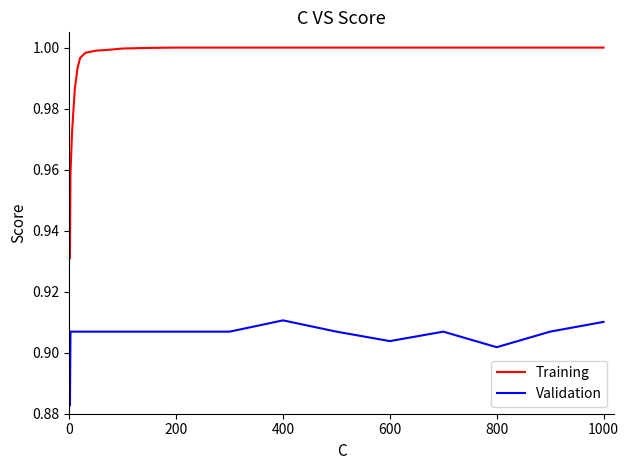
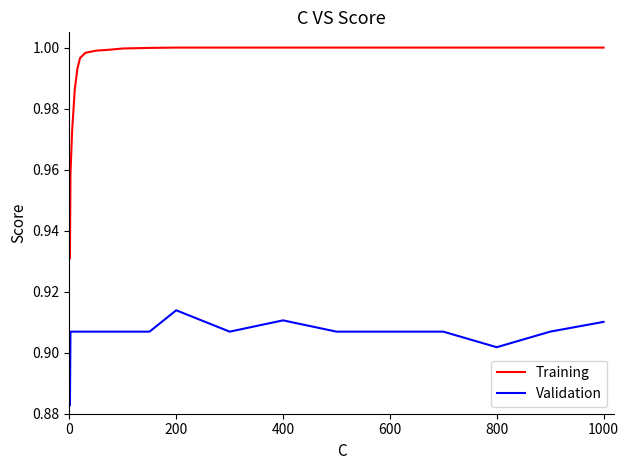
Validation, 200: 0.907 -> 0.914
Validation, 600: 0.904 -> 0.907
